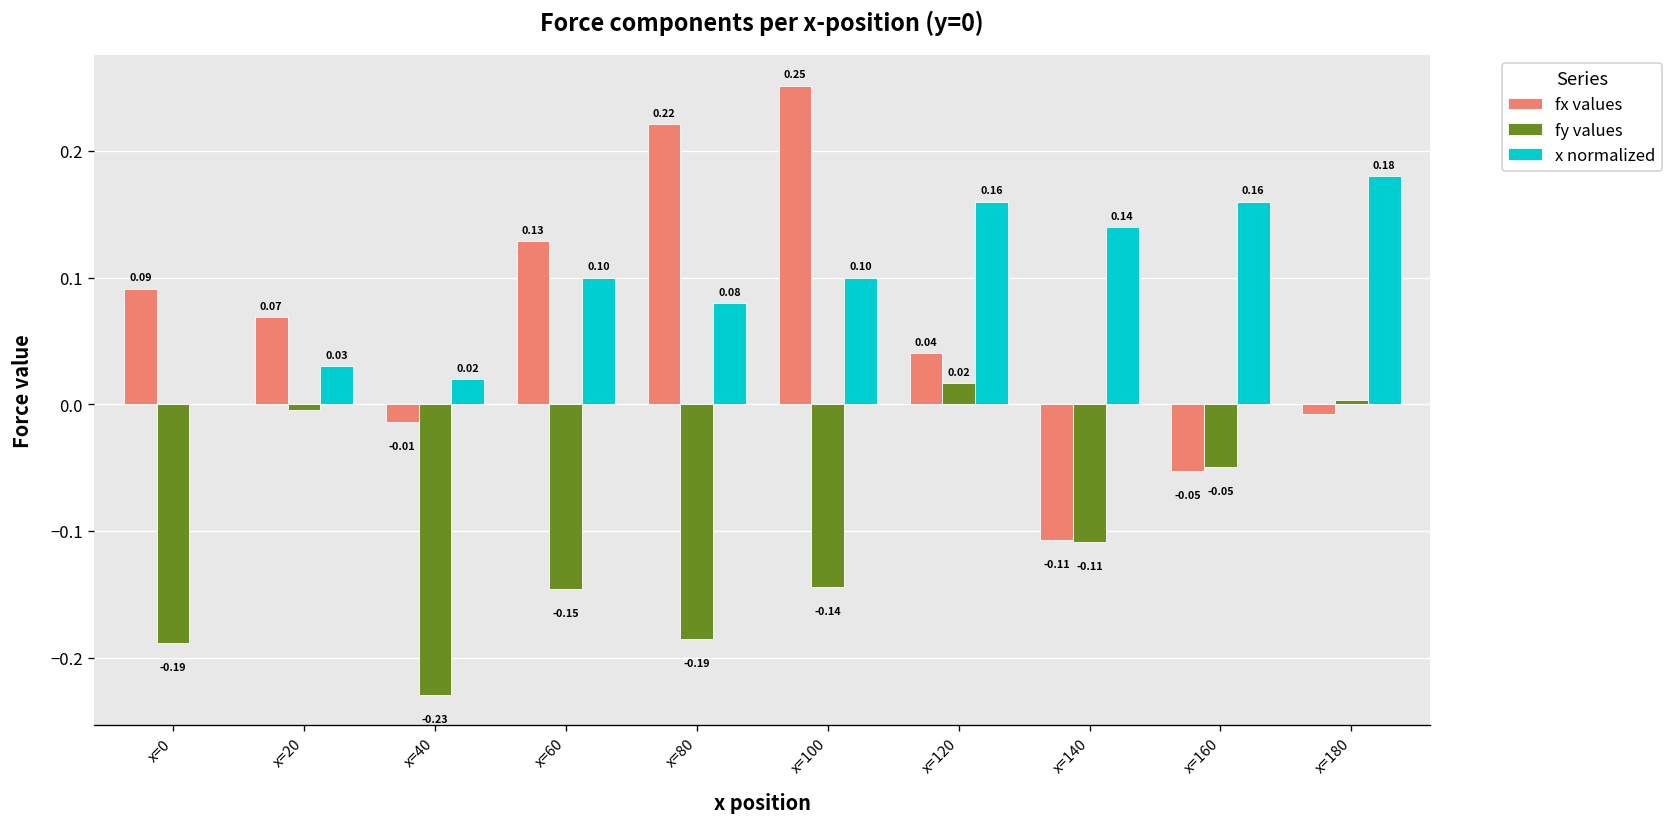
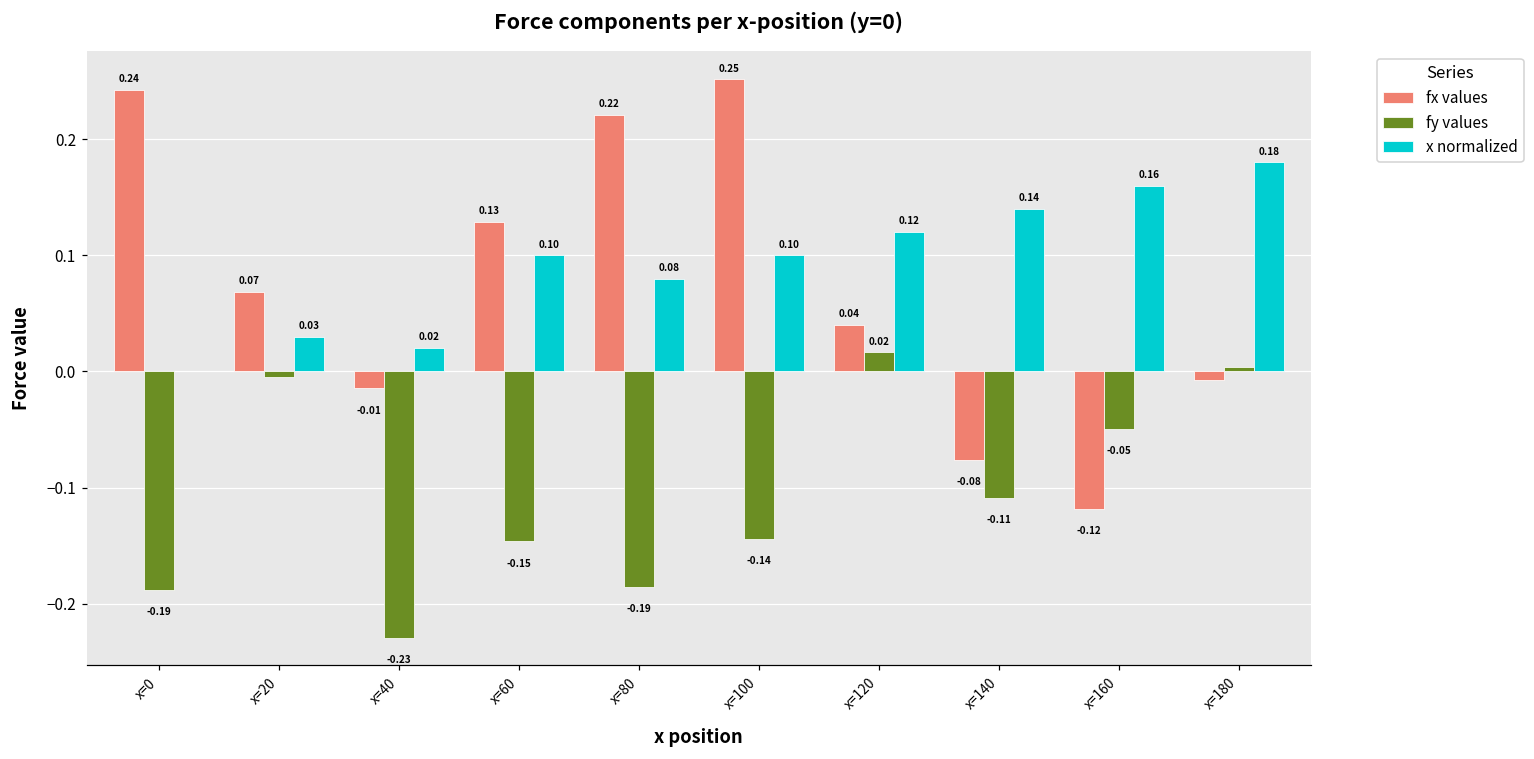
fx values, x=0: 0.09 -> 0.24
x normalized, x=120: 0.16 -> 0.12
fx values, x=140: -0.11 -> -0.08
fx values, x=160: -0.05 -> -0.12
